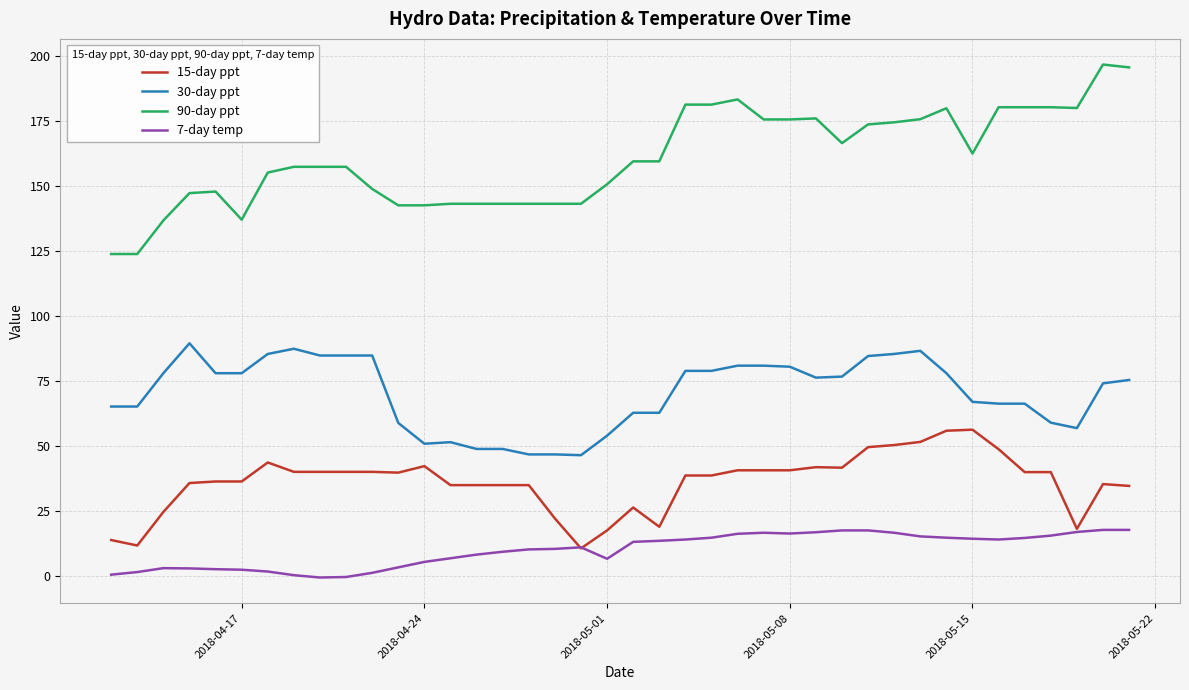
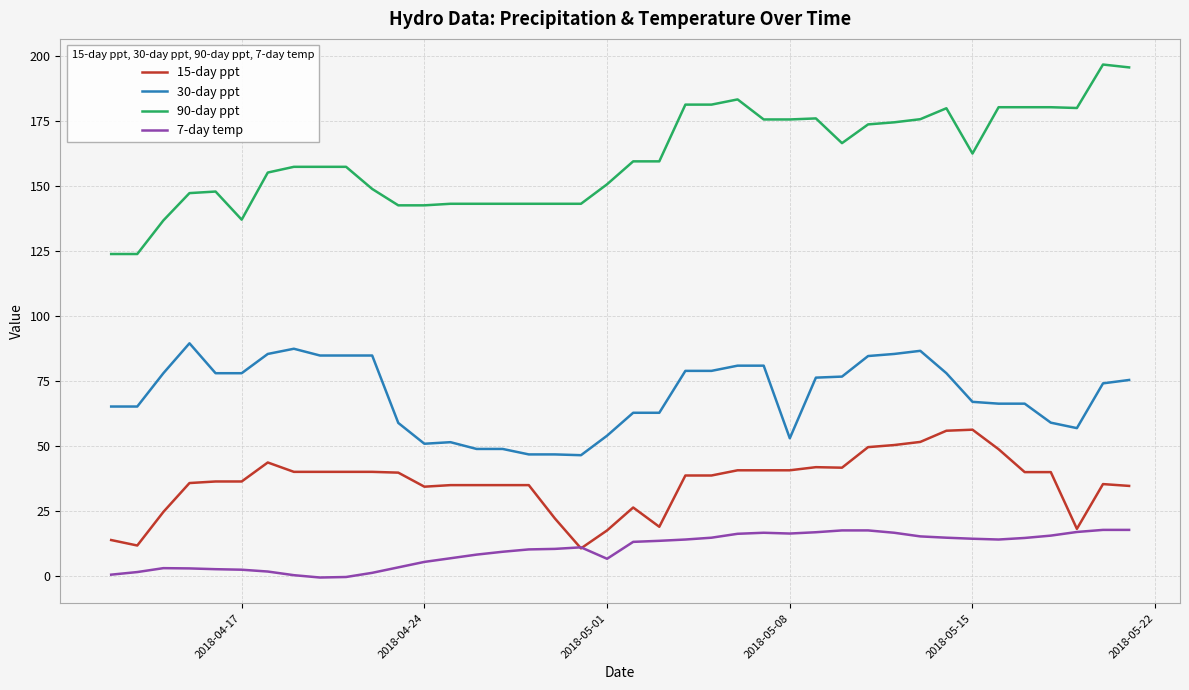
15-day ppt, 2018-04-24: 42 -> 34
30-day ppt, 2018-05-08: 81 -> 53
